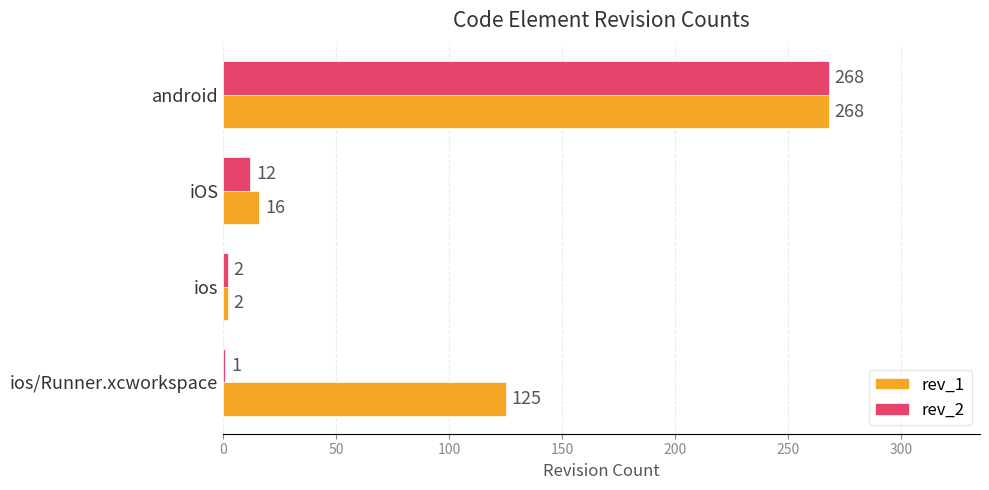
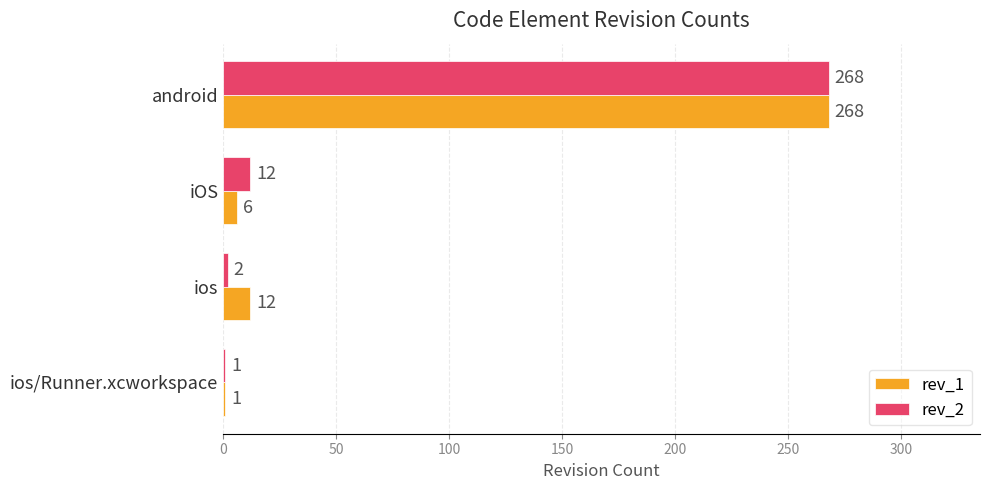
rev_1, iOS: 16 -> 6
rev_1, ios: 2 -> 12
rev_1, ios/Runner.xcworkspace: 125 -> 1
